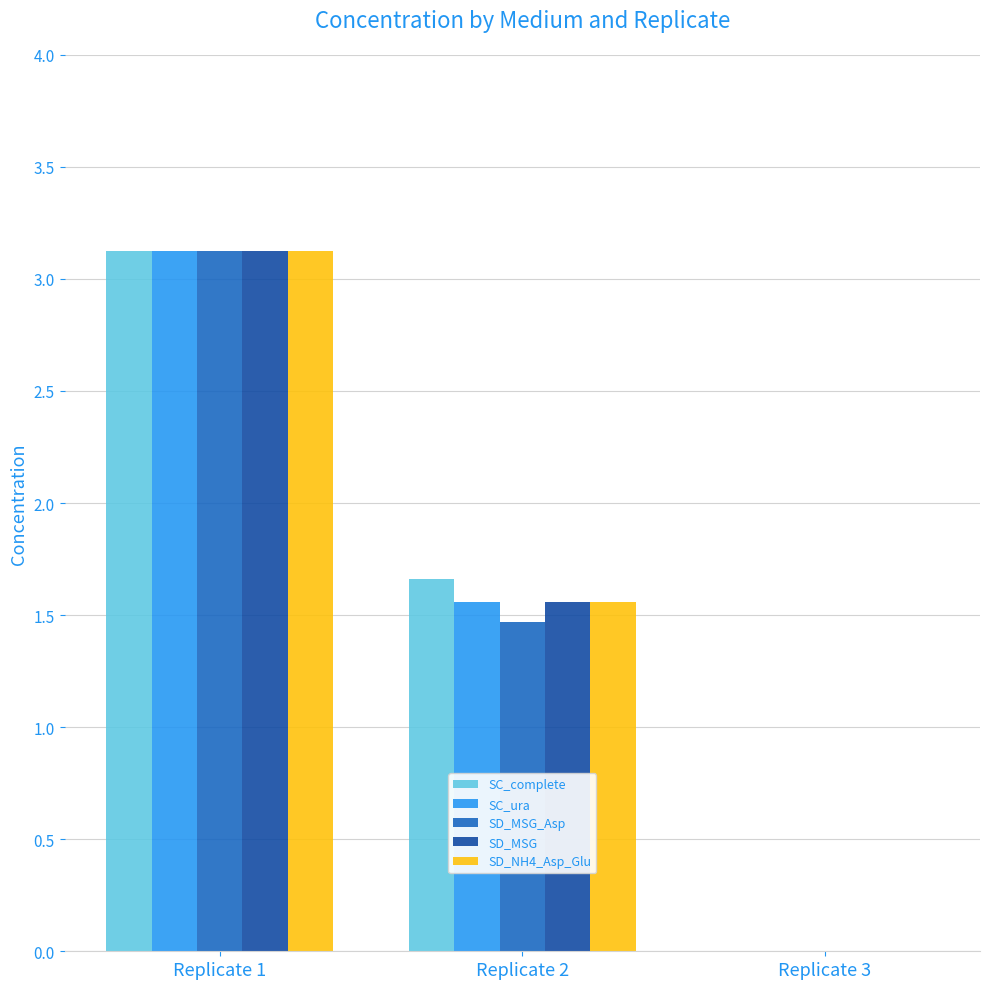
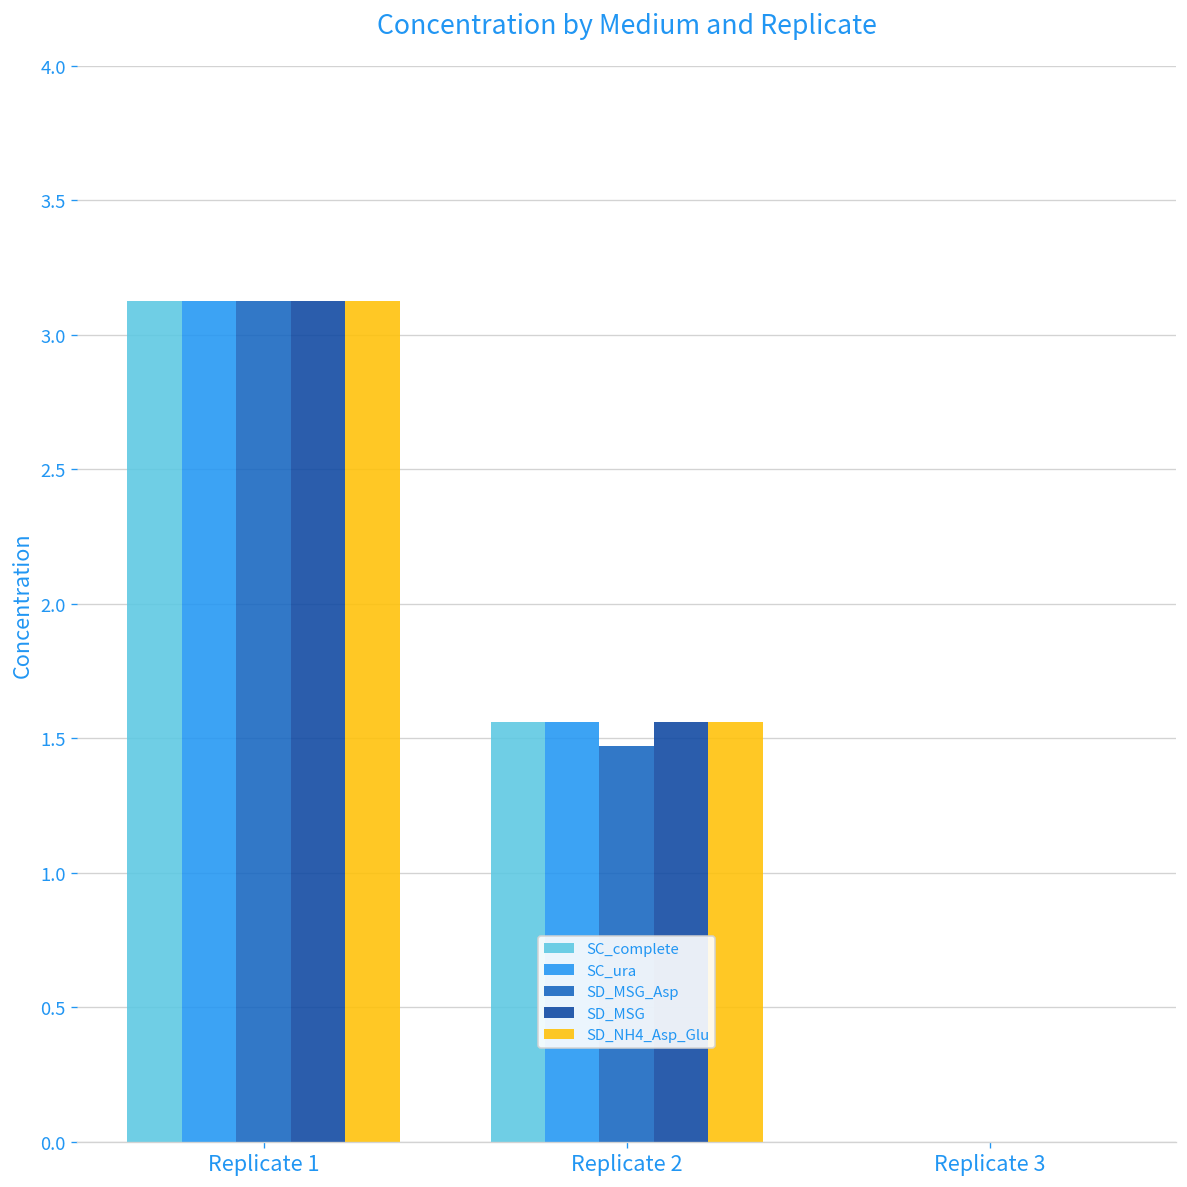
SC_complete, Replicate 2: 1.66 -> 1.56
